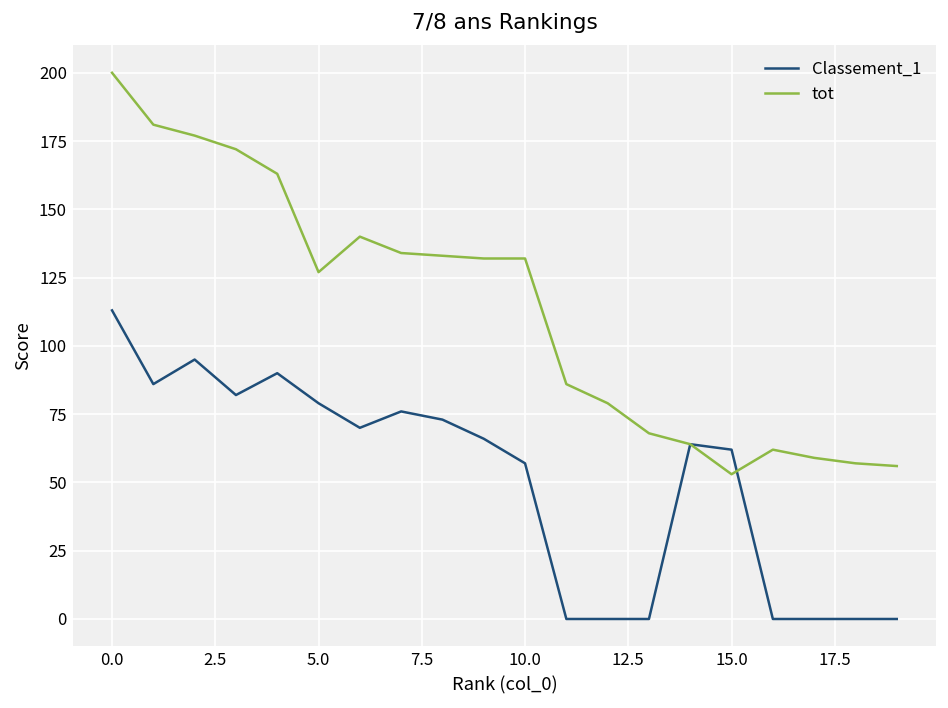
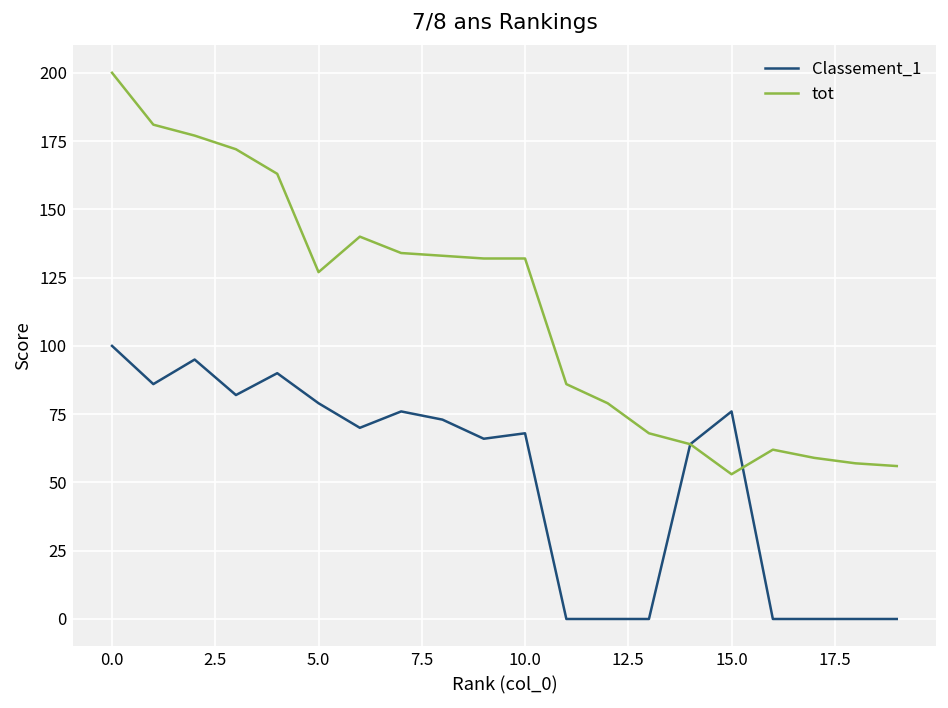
Classement_1, 0.0: 113 -> 100
Classement_1, 10.0: 57 -> 68
Classement_1, 15.0: 62 -> 76
